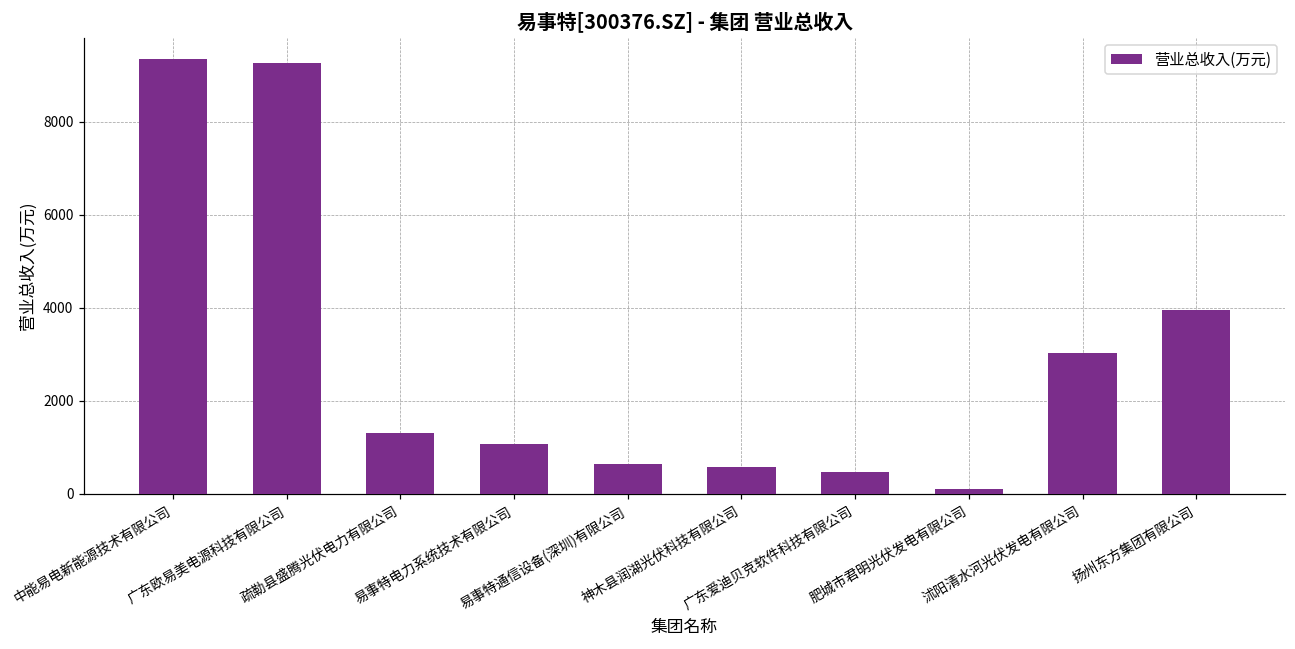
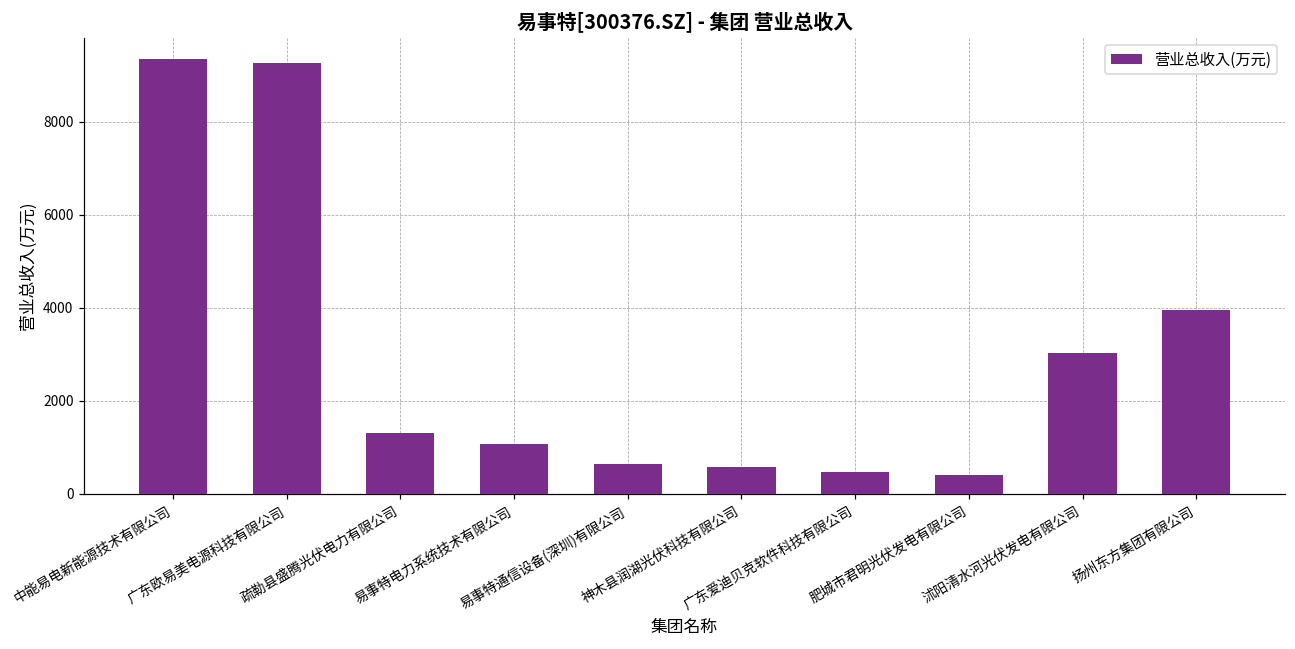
肥城市君明光伏发电有限公司: 100 -> 400
